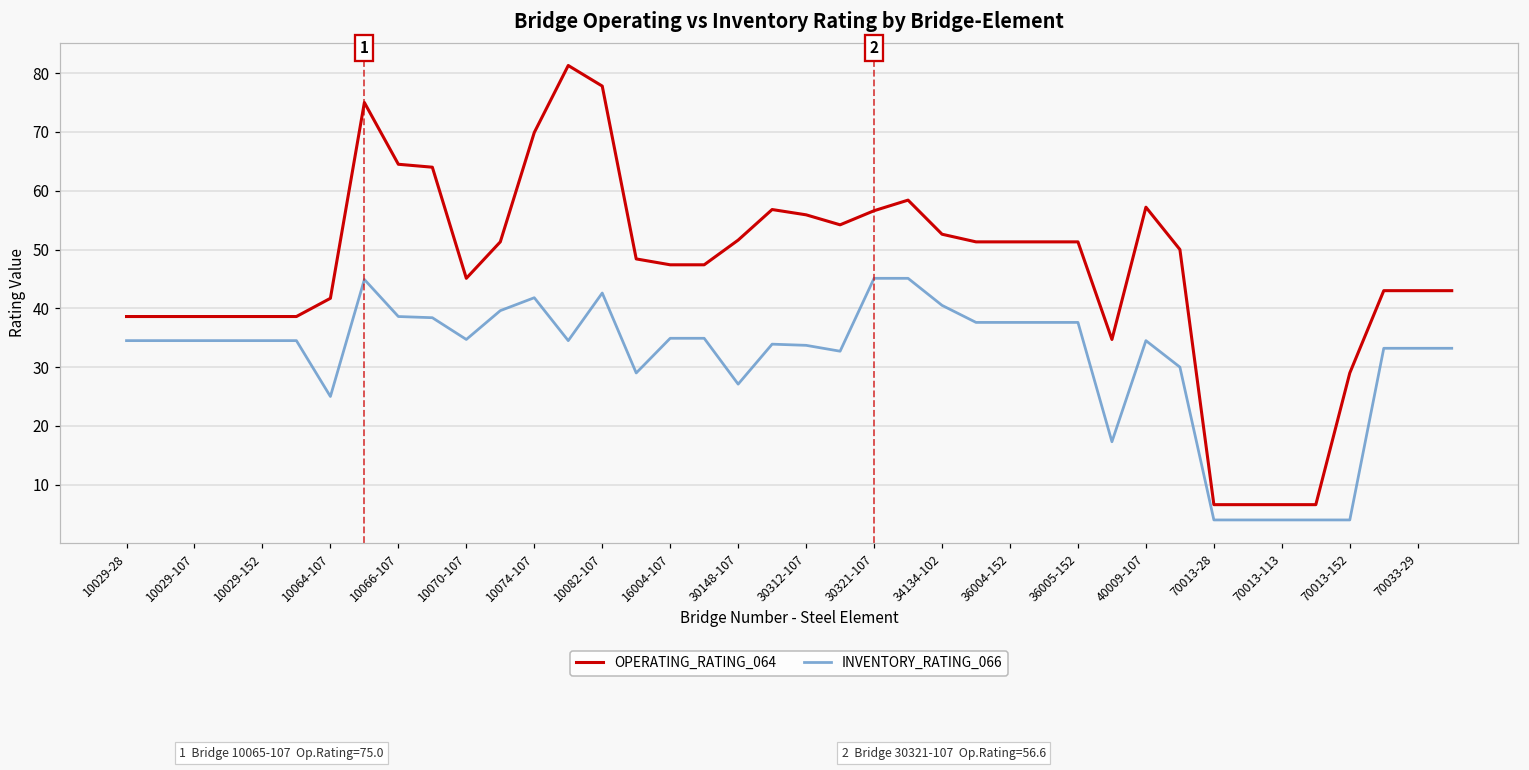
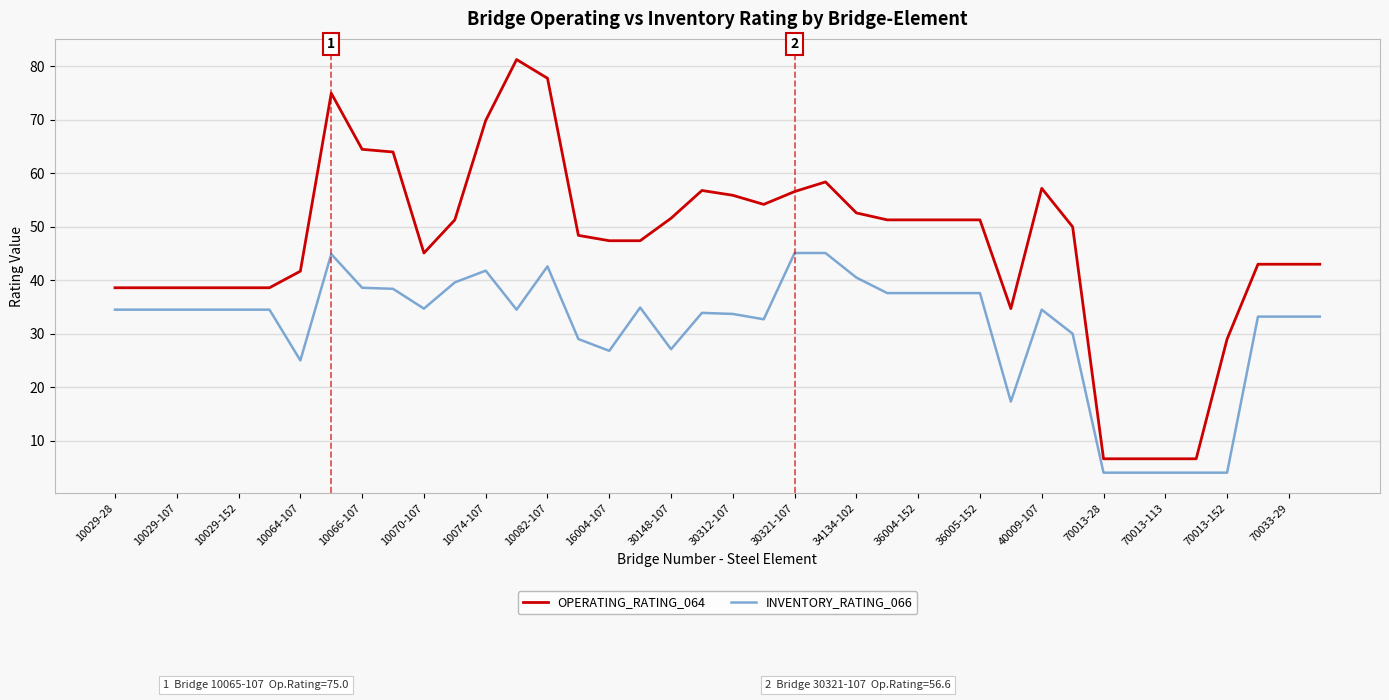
INVENTORY_RATING_066, 16004-107: 35 -> 27
